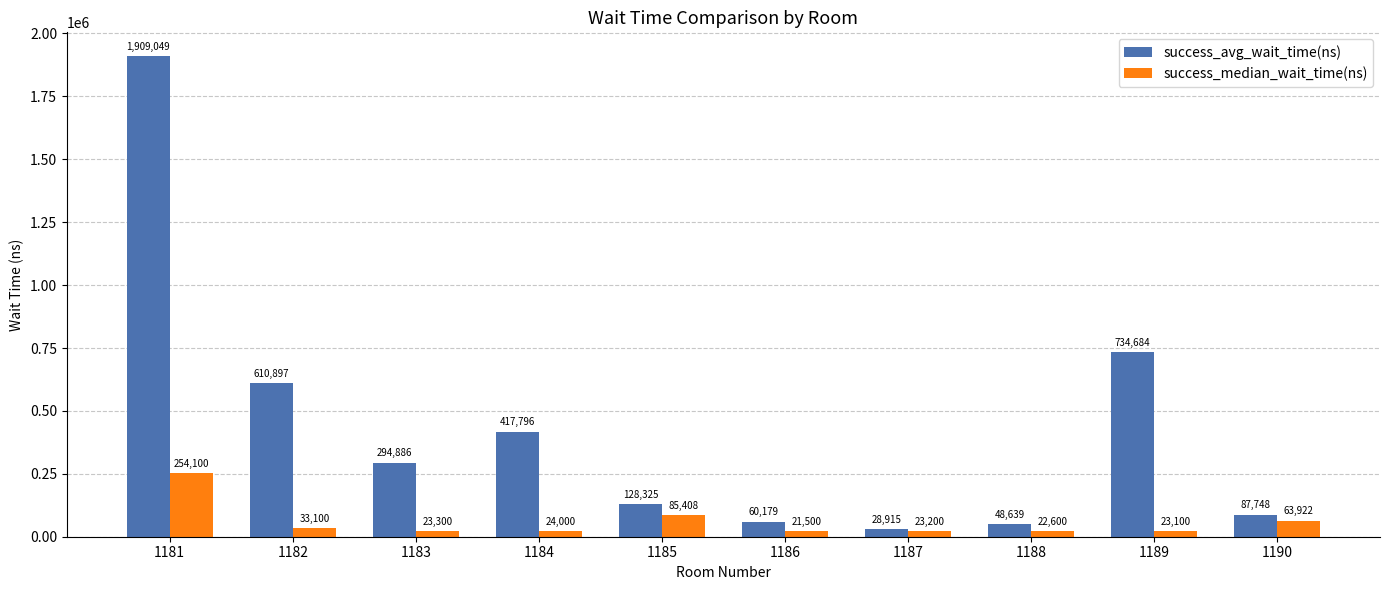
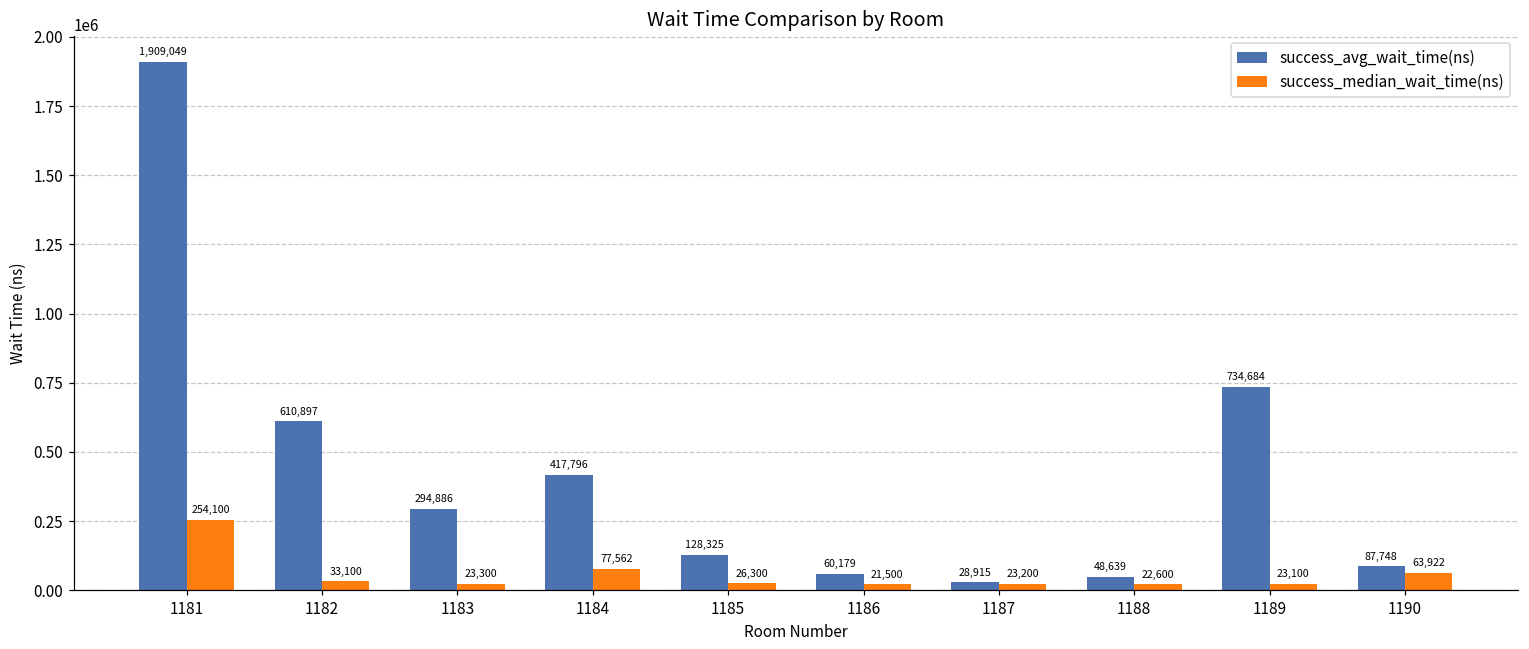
success_median_wait_time(ns), 1184: 24,000 -> 77,562
success_median_wait_time(ns), 1185: 85,408 -> 26,300
